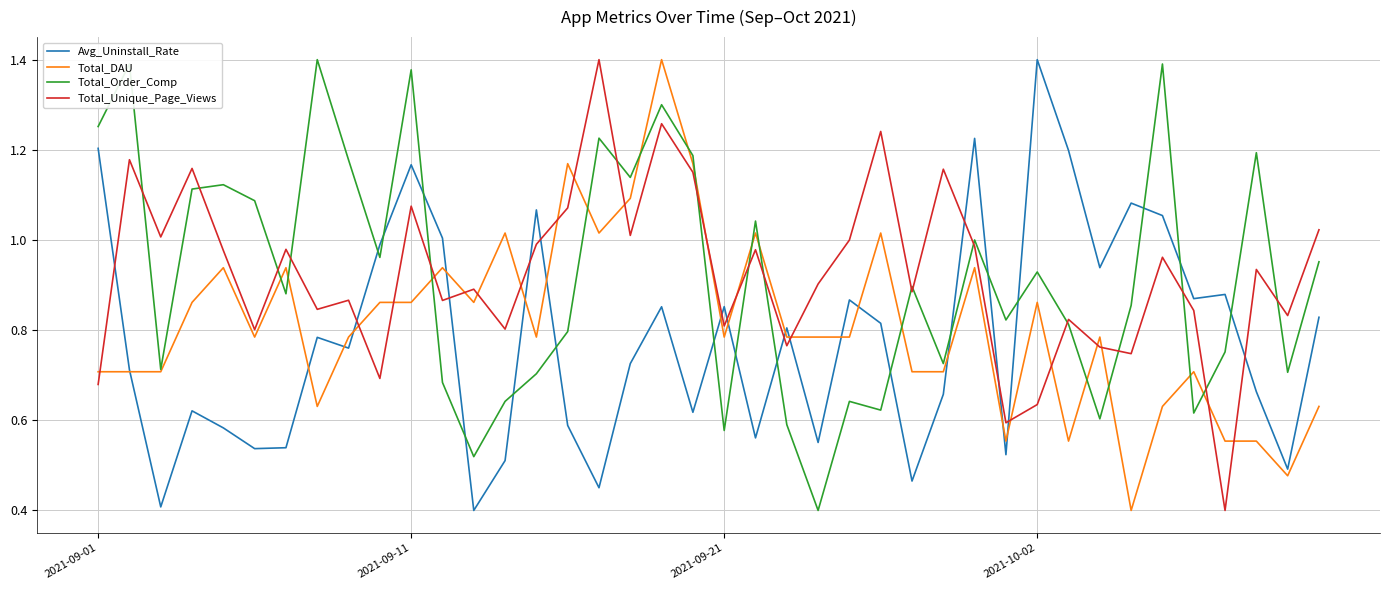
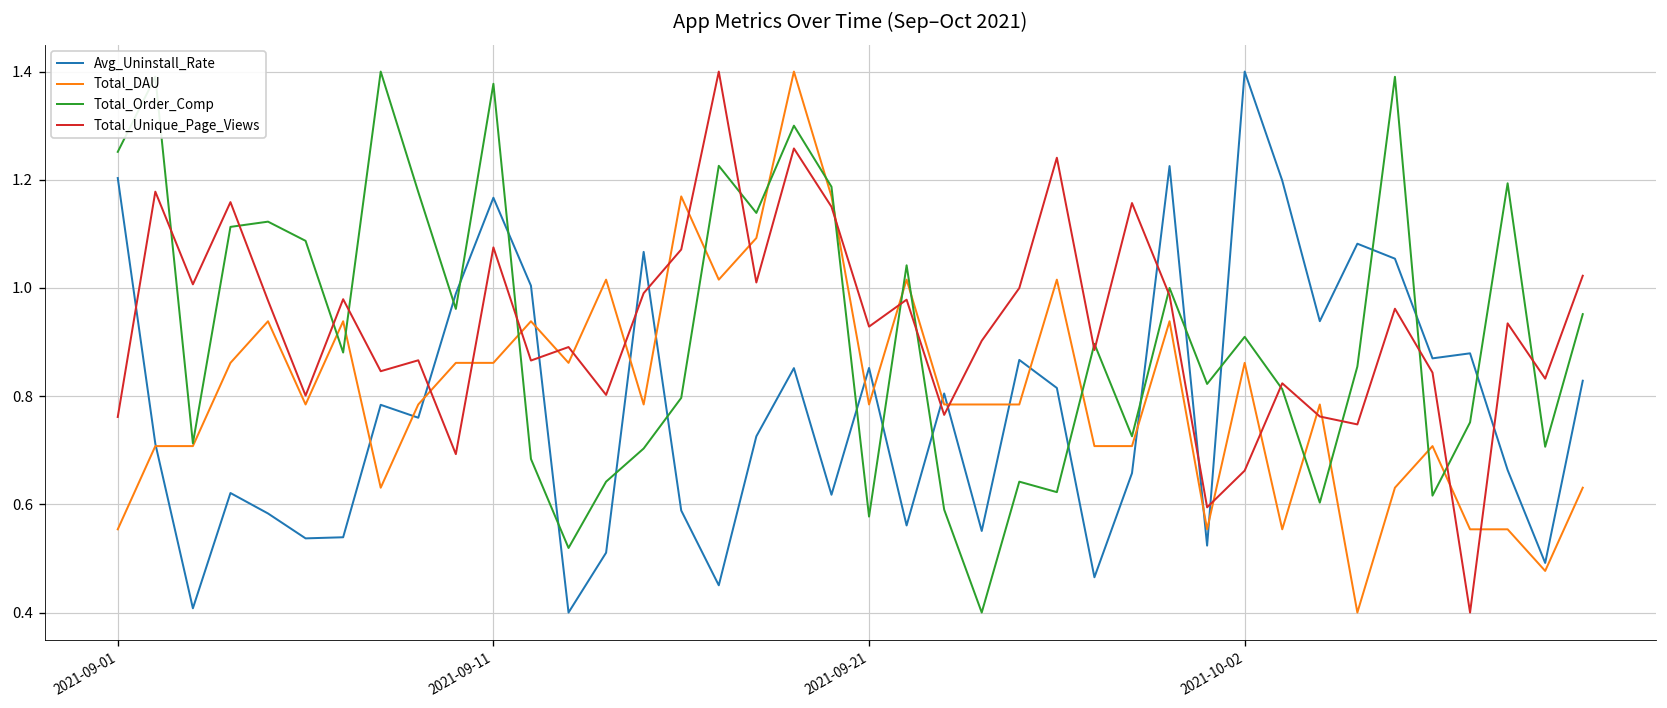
Total_DAU, 2021-09-01: 0.71 -> 0.55
Total_Unique_Page_Views, 2021-09-01: 0.68 -> 0.76
Total_Unique_Page_Views, 2021-09-21: 0.81 -> 0.93
Total_Order_Comp, 2021-10-02: 0.93 -> 0.91
Total_Unique_Page_Views, 2021-10-02: 0.63 -> 0.66
